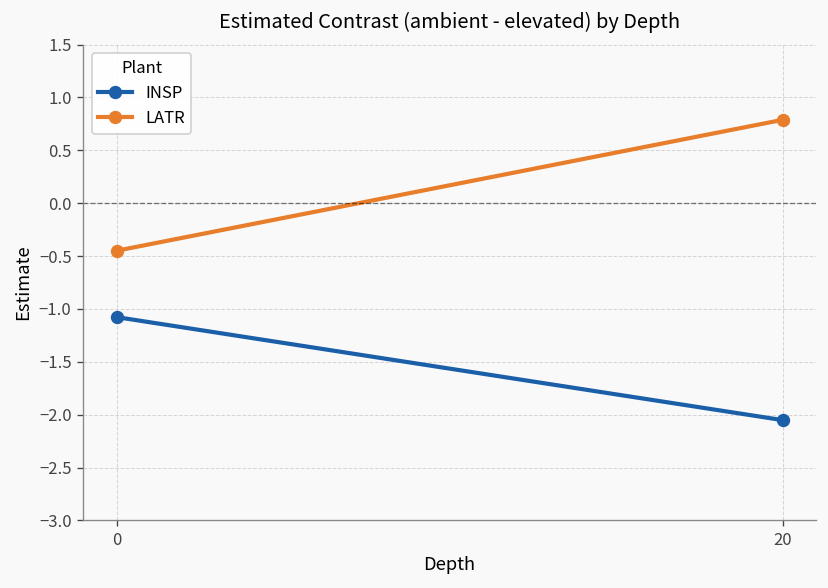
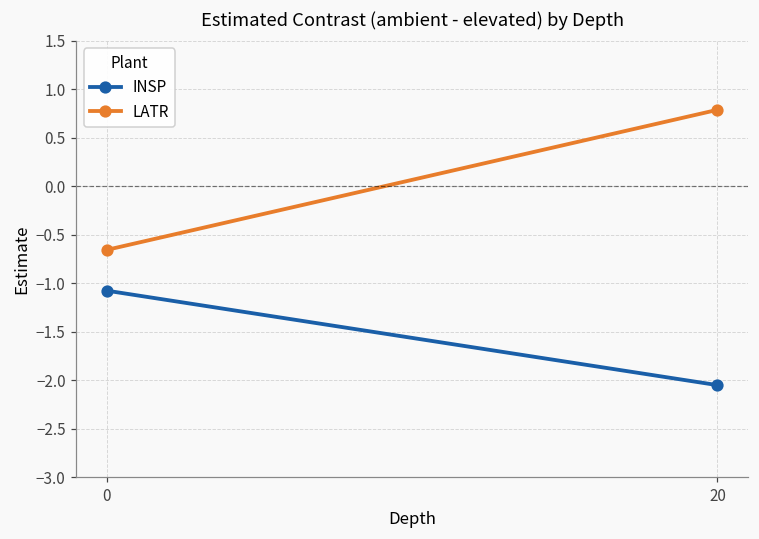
LATR, 0: -0.4 -> -0.7
